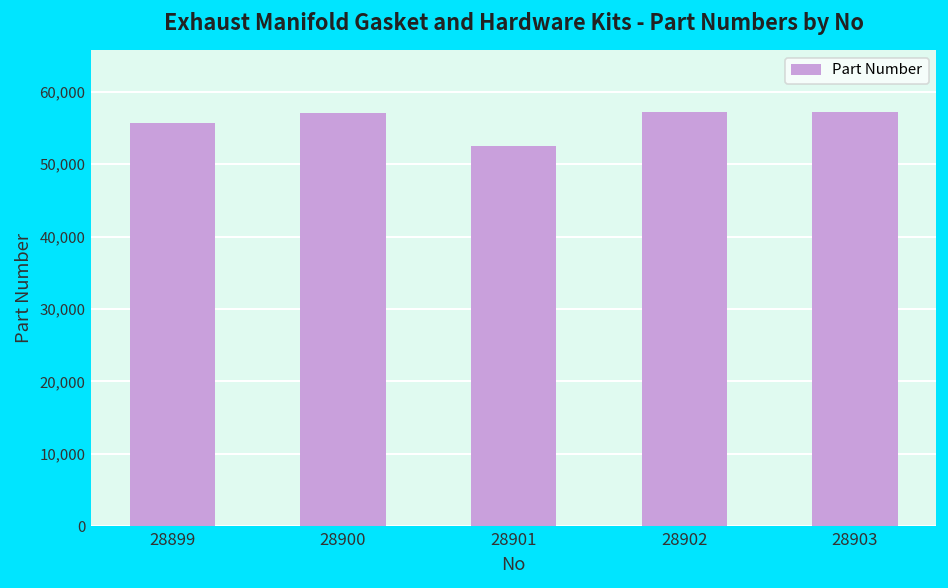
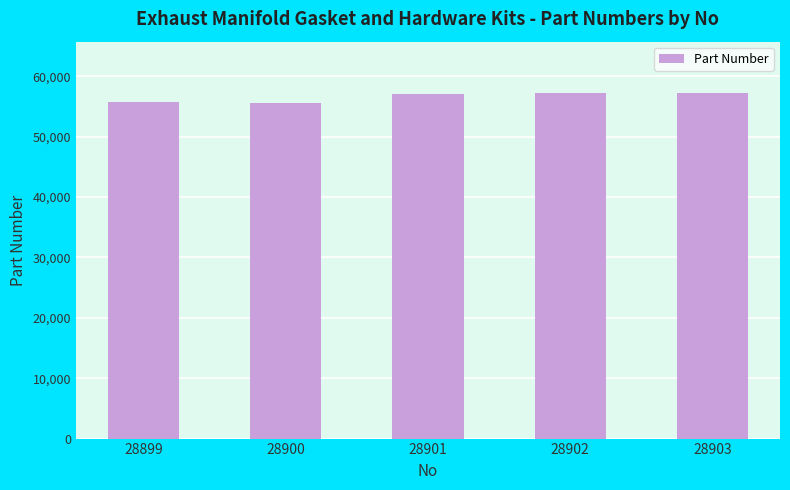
28900: 57,000 -> 56,000
28901: 52,000 -> 57,000
